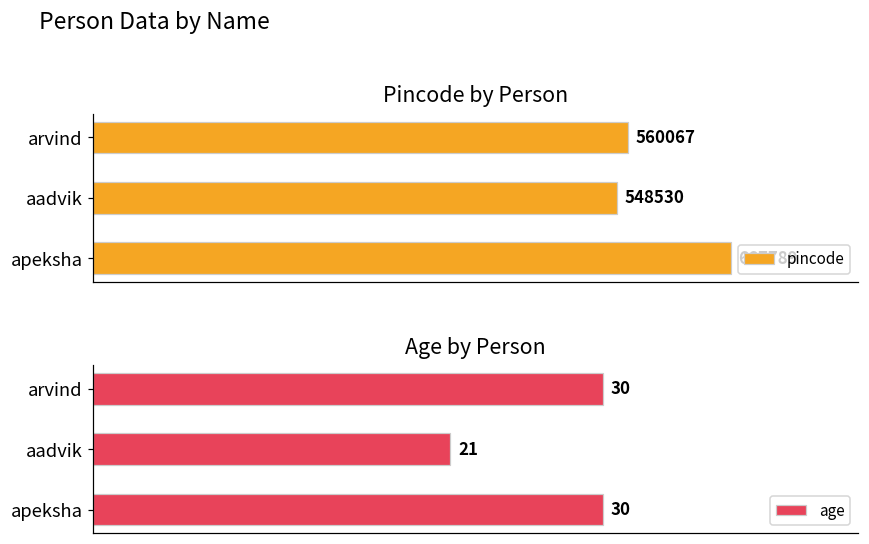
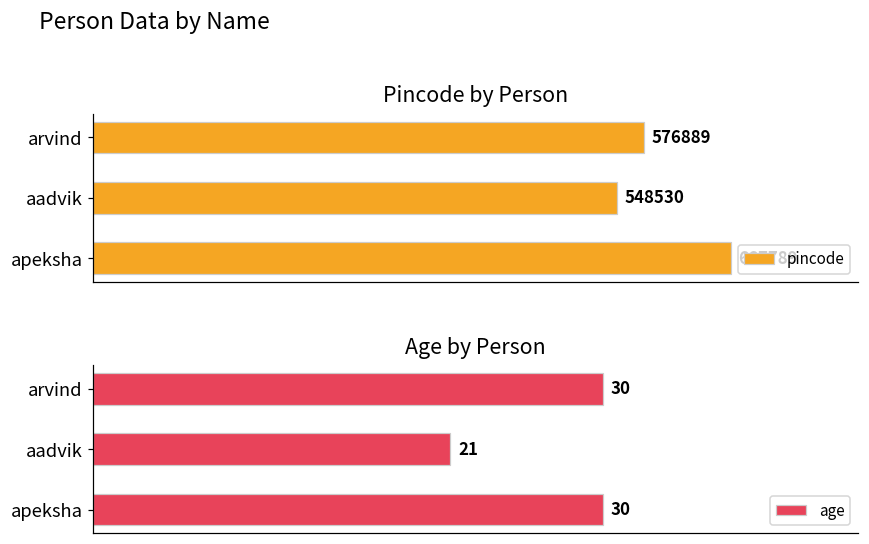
Pincode by Person, arvind: 560067 -> 576889
